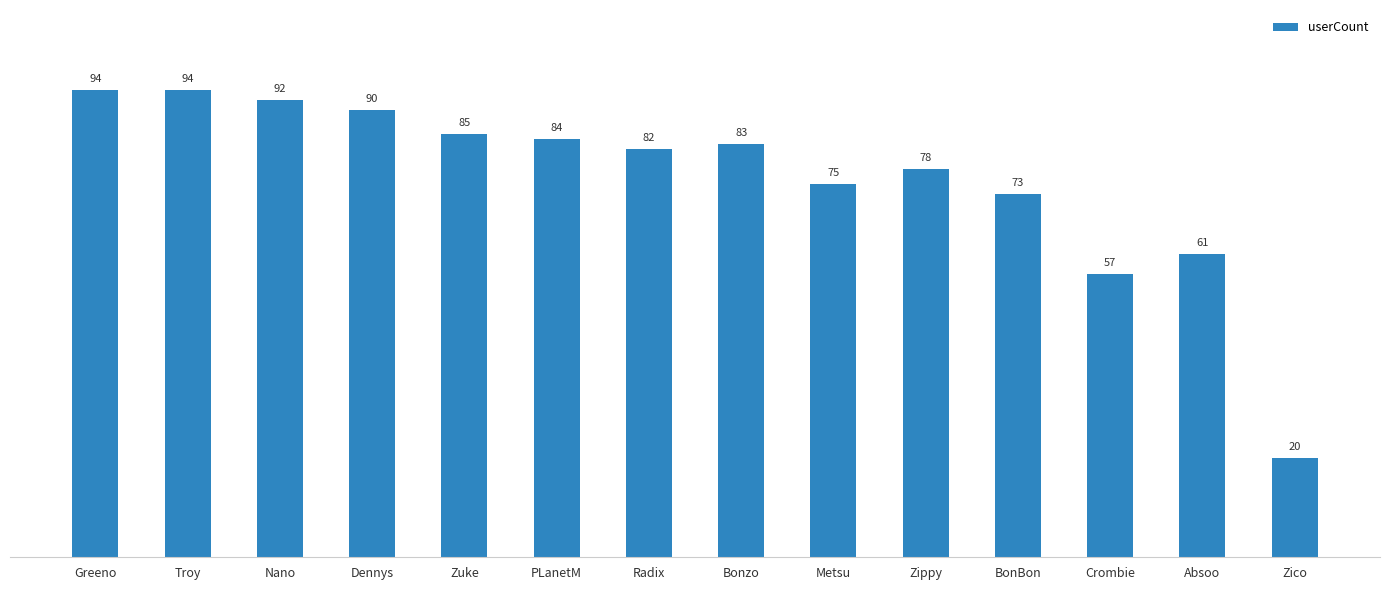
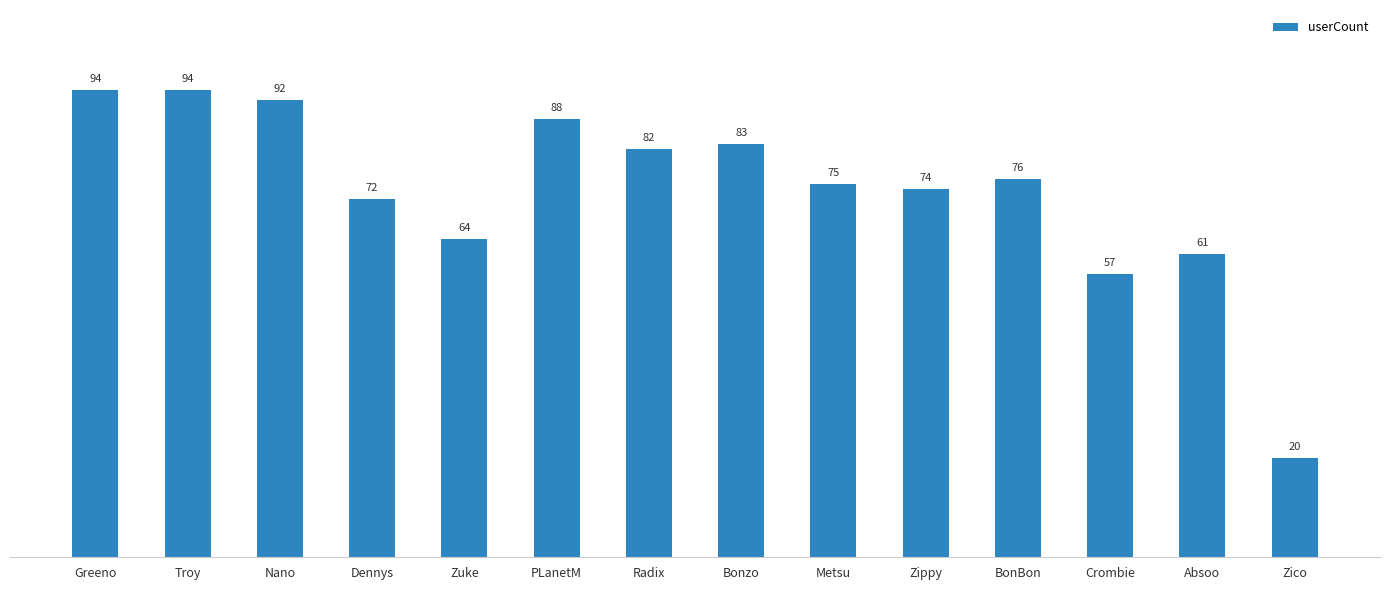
Dennys: 90 -> 72
Zuke: 85 -> 64
PLanetM: 84 -> 88
Zippy: 78 -> 74
BonBon: 73 -> 76
